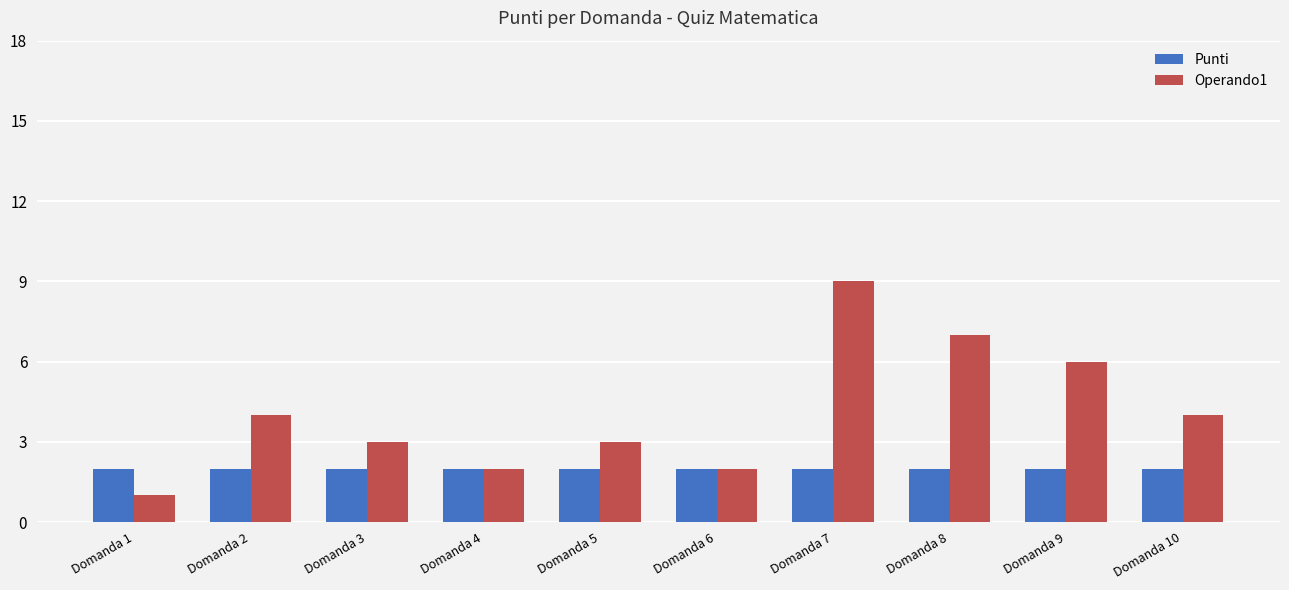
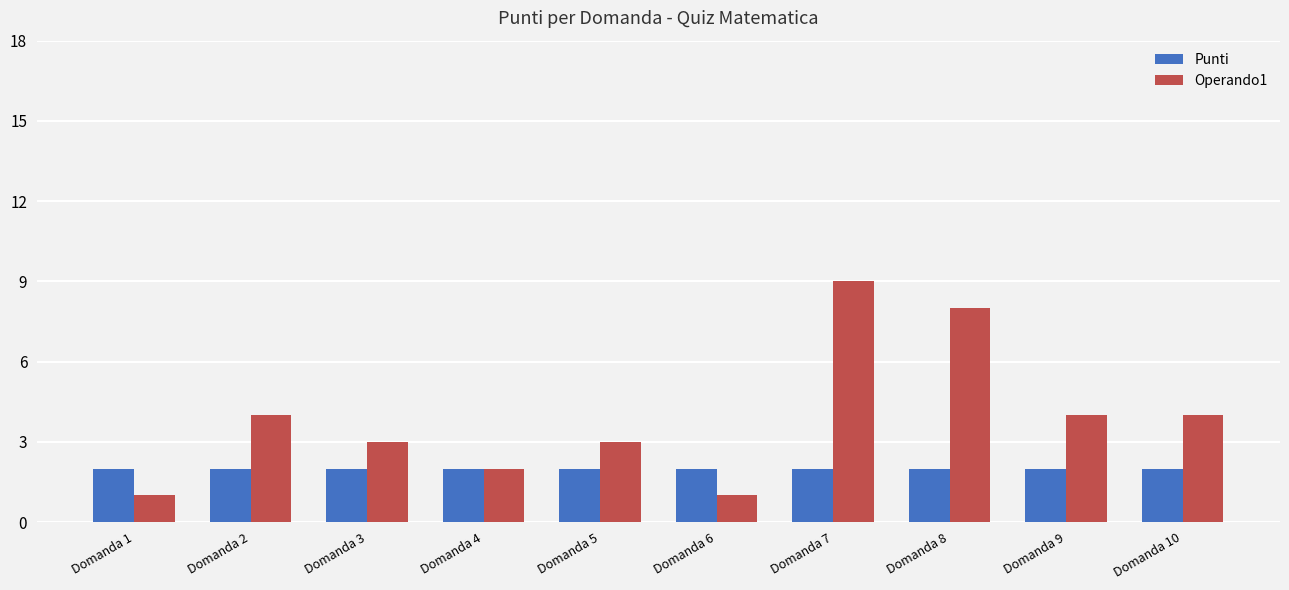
Operando1, Domanda 6: 2 -> 1
Operando1, Domanda 8: 7 -> 8
Operando1, Domanda 9: 6 -> 4
